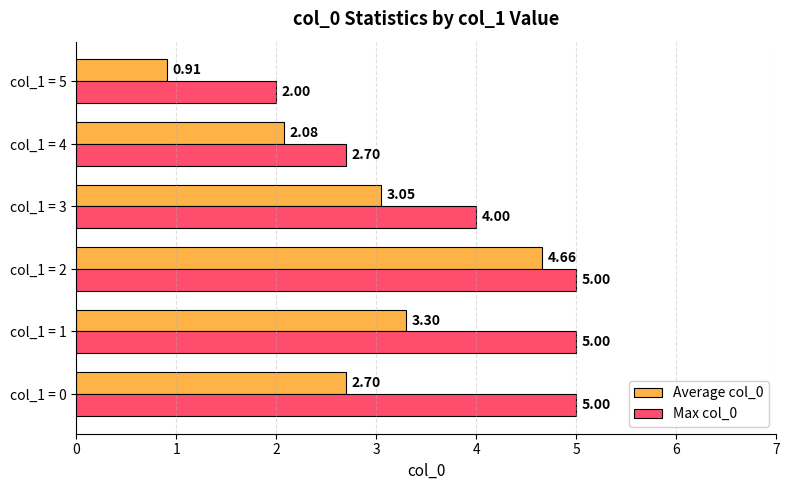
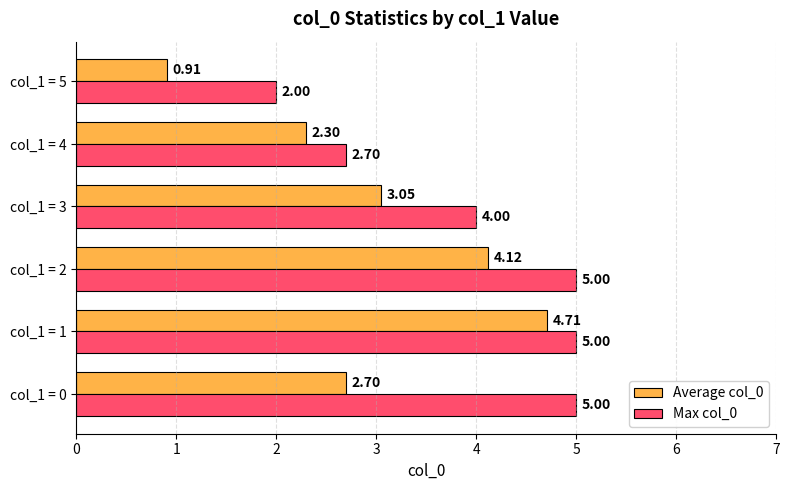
Average col_0, col_1 = 4: 2.08 -> 2.30
Average col_0, col_1 = 2: 4.66 -> 4.12
Average col_0, col_1 = 1: 3.30 -> 4.71
